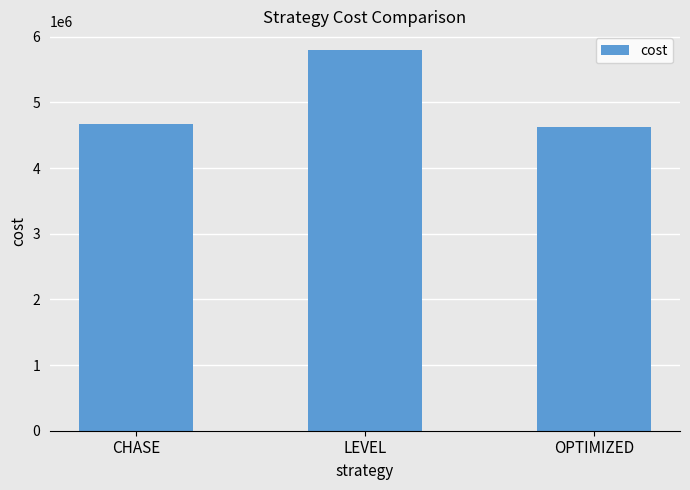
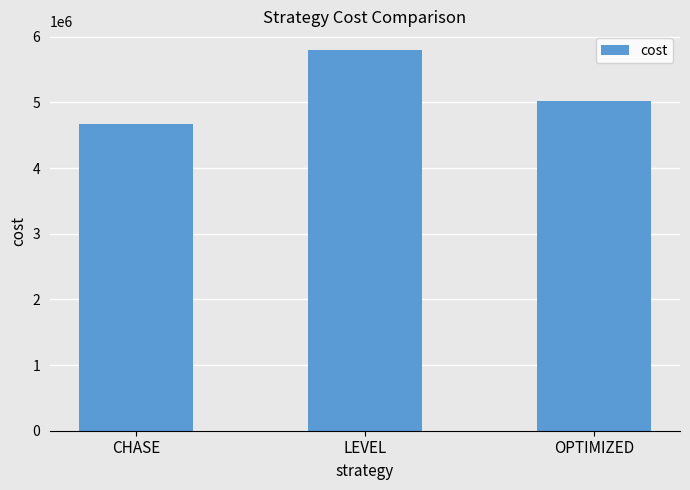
OPTIMIZED: 4600000 -> 5000000
